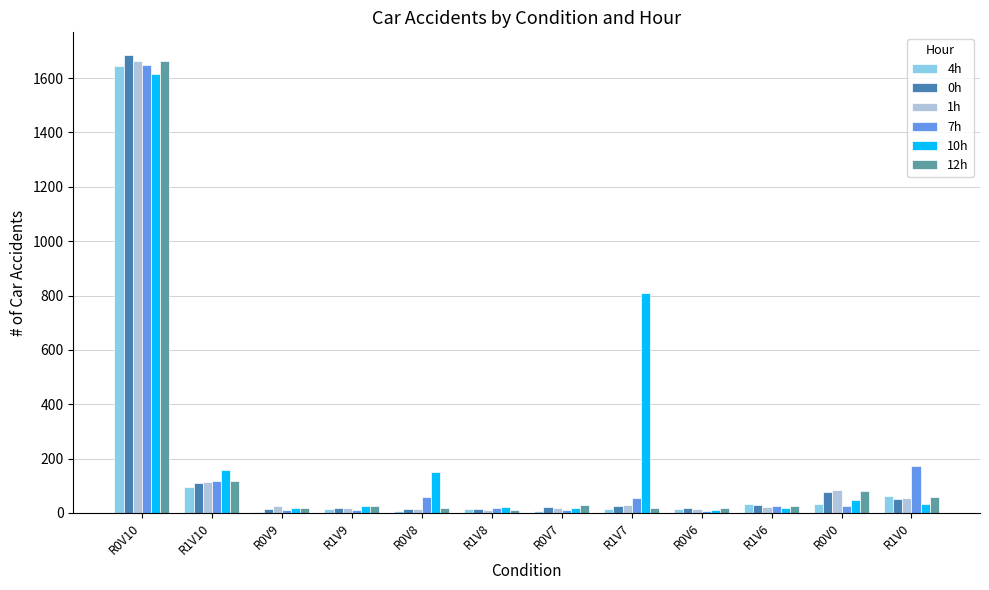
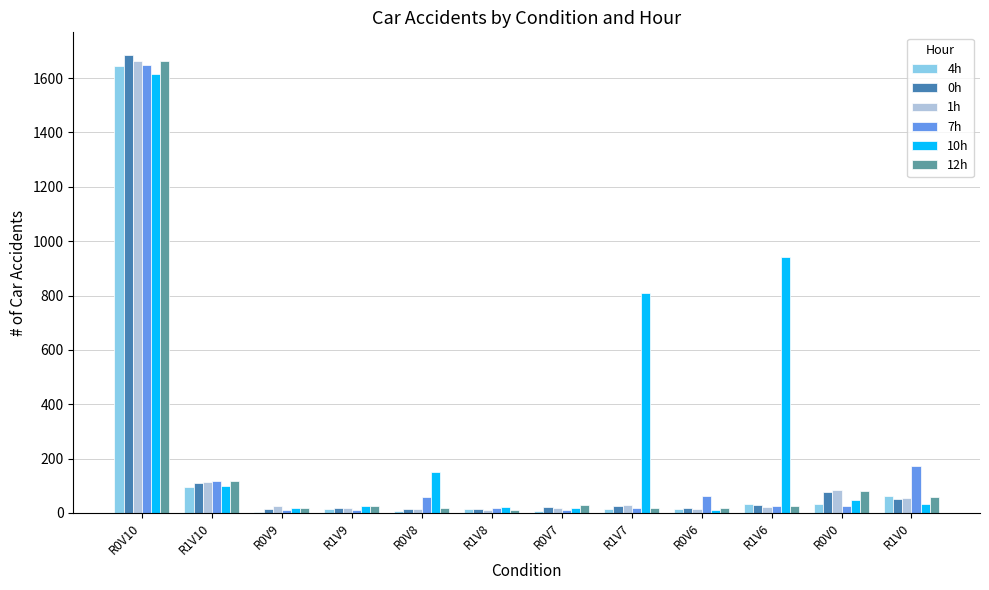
10h, R1V10: 160 -> 100
7h, R1V7: 60 -> 20
7h, R0V6: 10 -> 60
10h, R1V6: 20 -> 940
